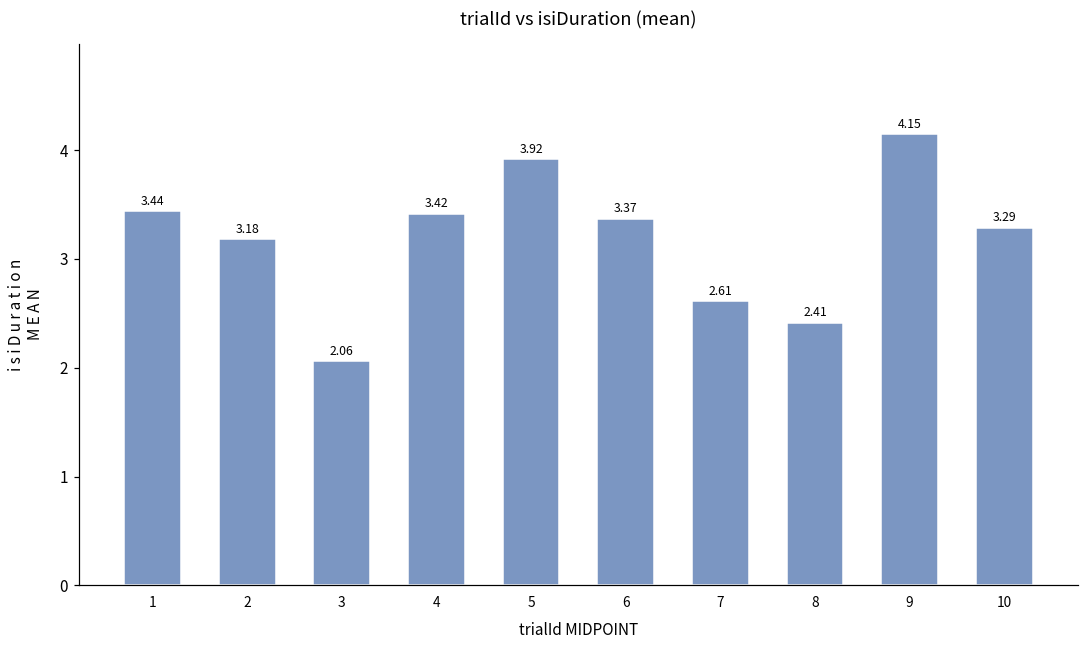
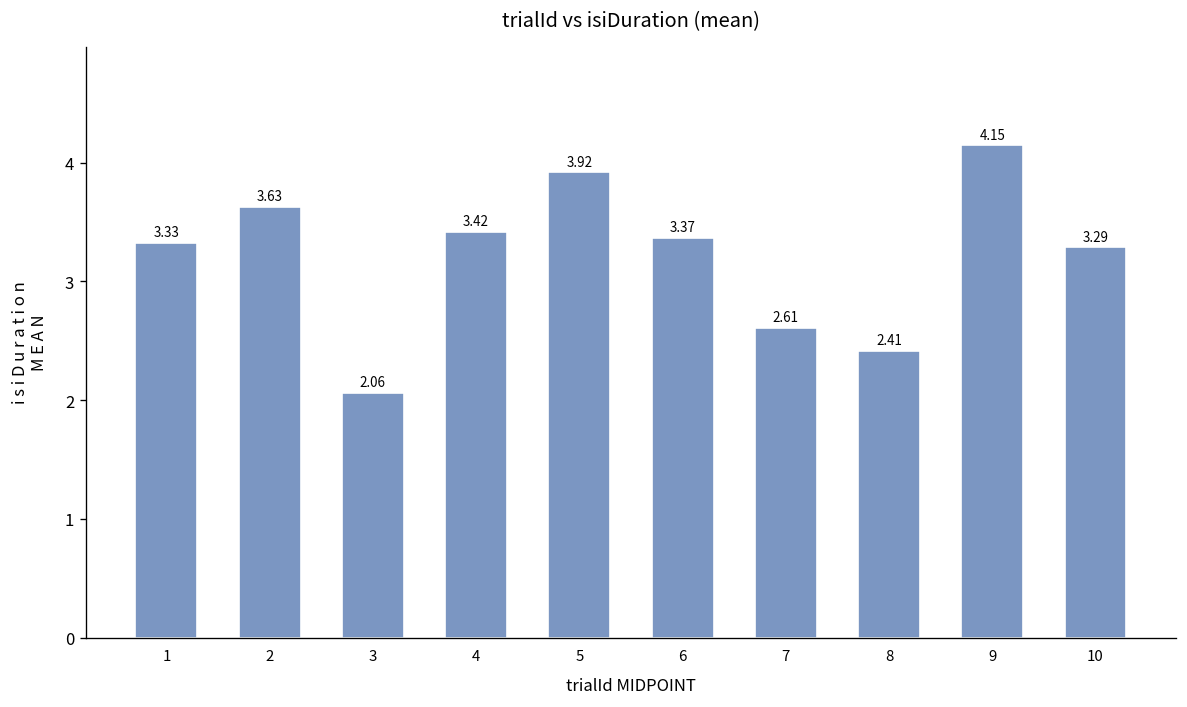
1: 3.44 -> 3.33
2: 3.18 -> 3.63
